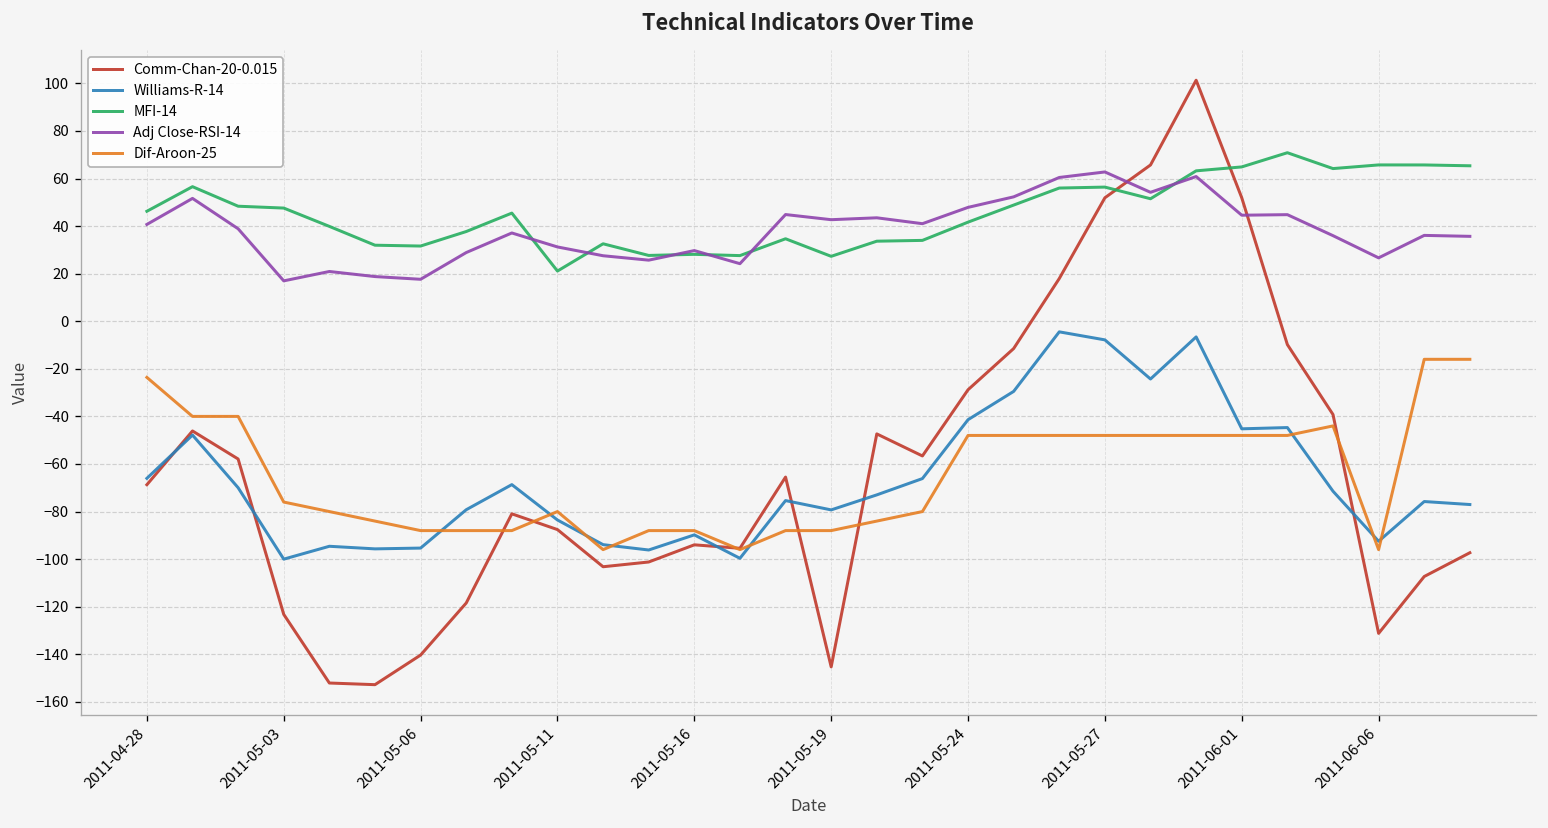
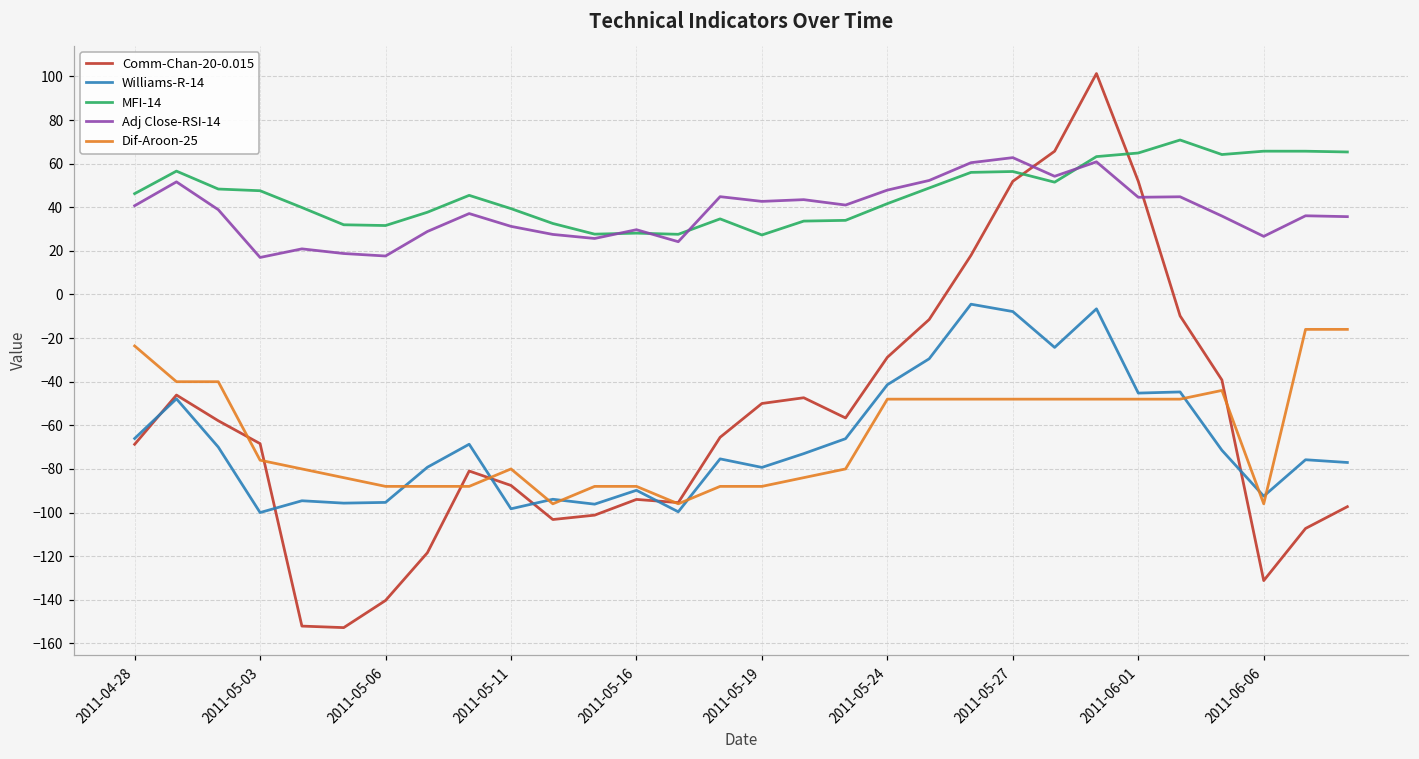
Comm-Chan-20-0.015, 2011-05-03: -123 -> -68
Williams-R-14, 2011-05-11: -84 -> -98
MFI-14, 2011-05-11: 21 -> 39
Comm-Chan-20-0.015, 2011-05-19: -145 -> -50
